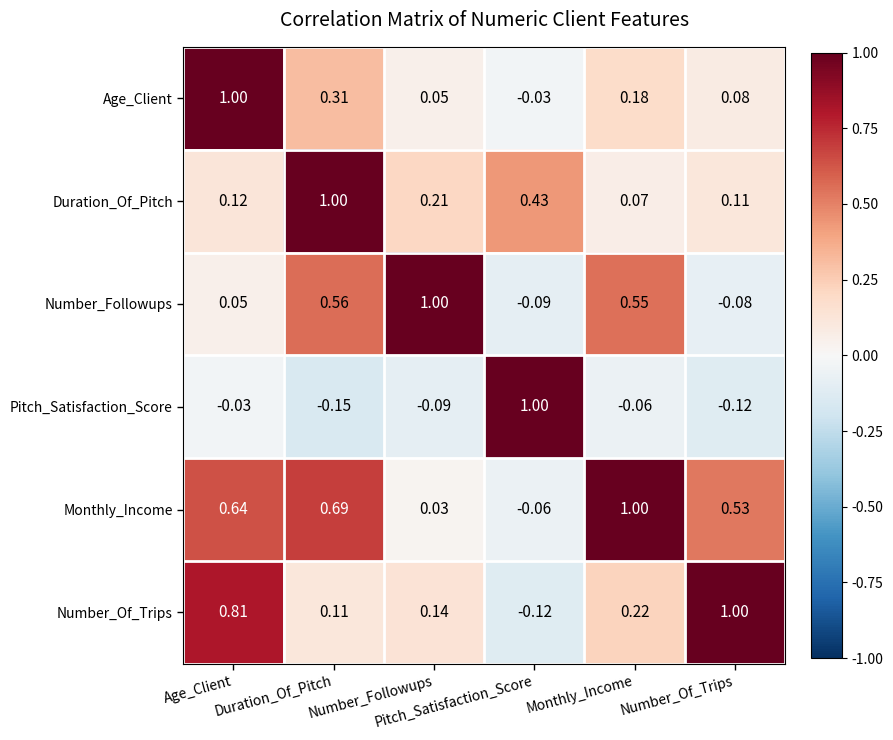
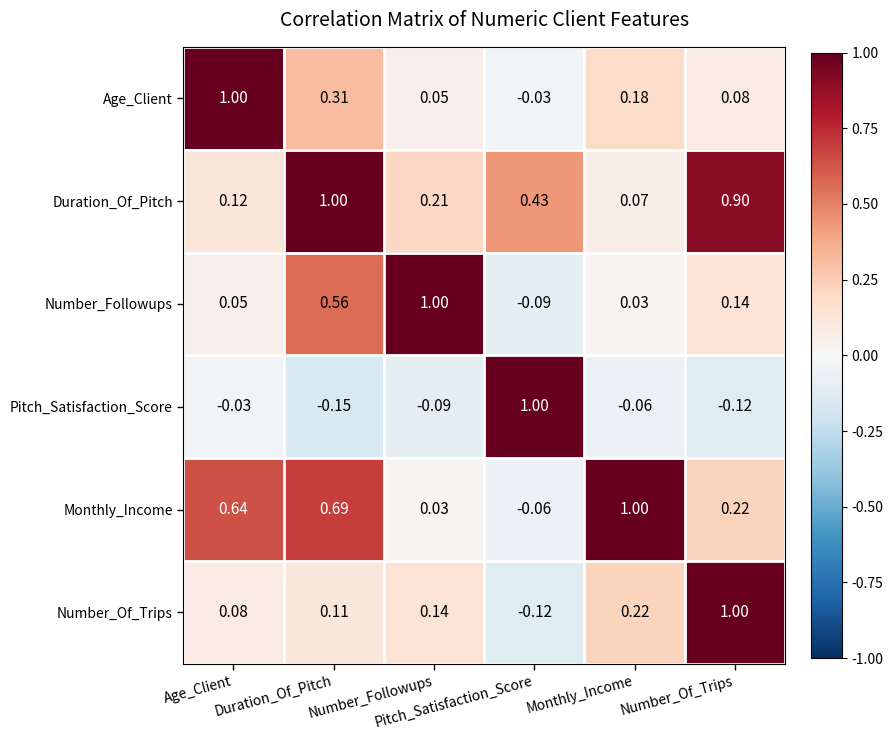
Duration_Of_Pitch, Number_Of_Trips: 0.11 -> 0.90
Number_Followups, Monthly_Income: 0.55 -> 0.03
Number_Followups, Number_Of_Trips: -0.08 -> 0.14
Monthly_Income, Number_Of_Trips: 0.53 -> 0.22
Number_Of_Trips, Age_Client: 0.81 -> 0.08
